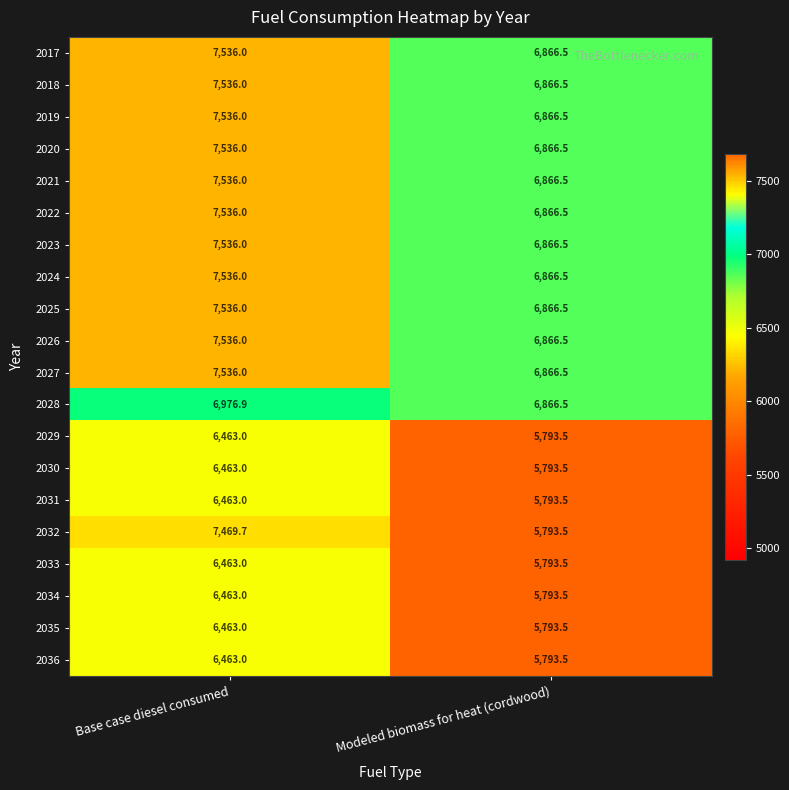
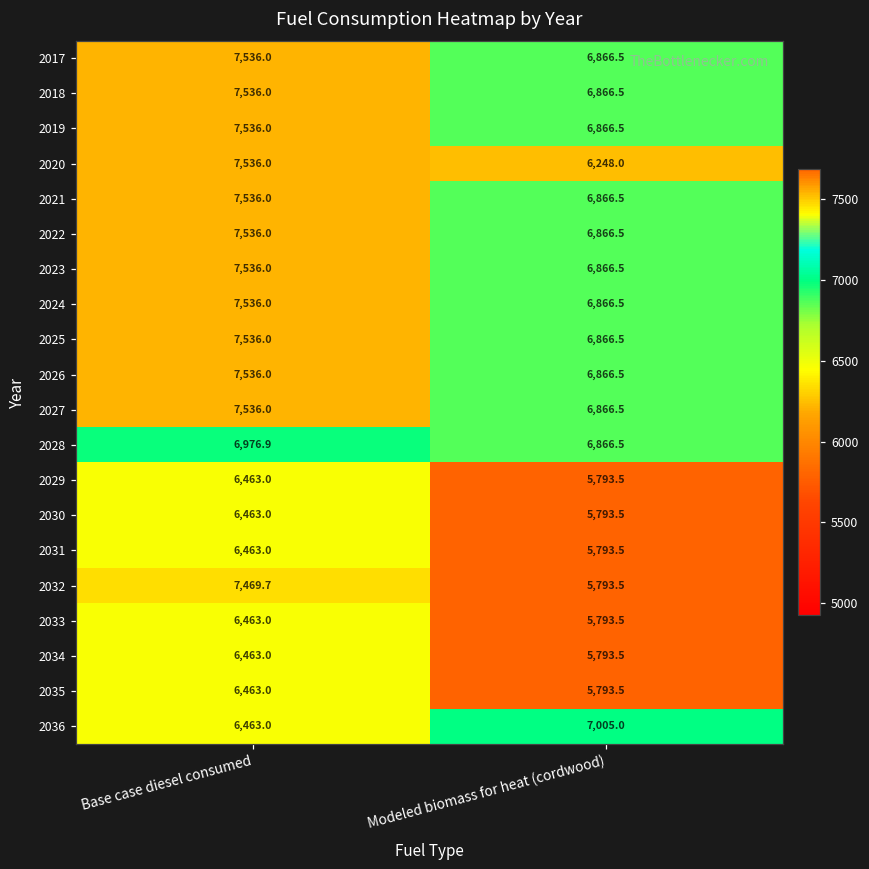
2020, Modeled biomass for heat (cordwood): 6,866.5 -> 6,248.0
2036, Modeled biomass for heat (cordwood): 5,793.5 -> 7,005.0
